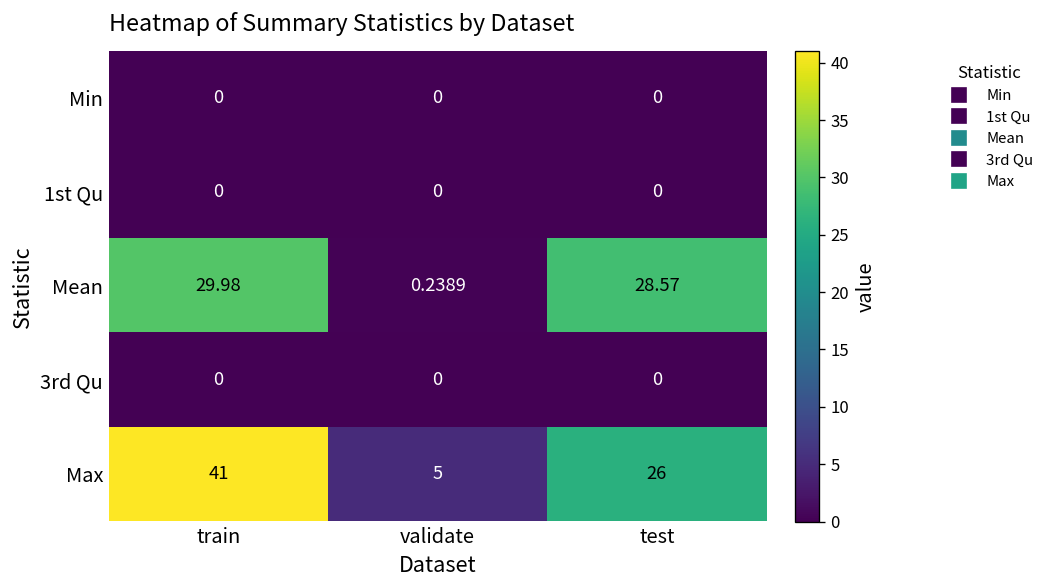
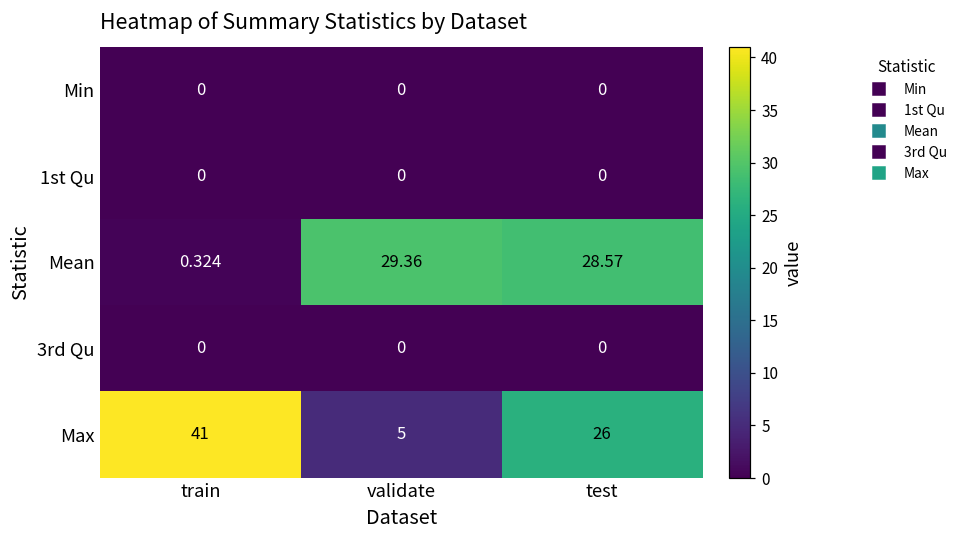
Mean, train: 29.98 -> 0.324
Mean, validate: 0.2389 -> 29.36
